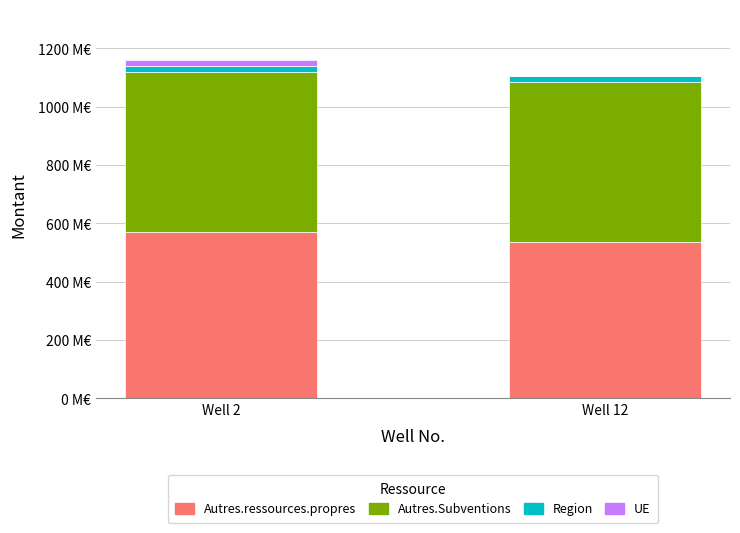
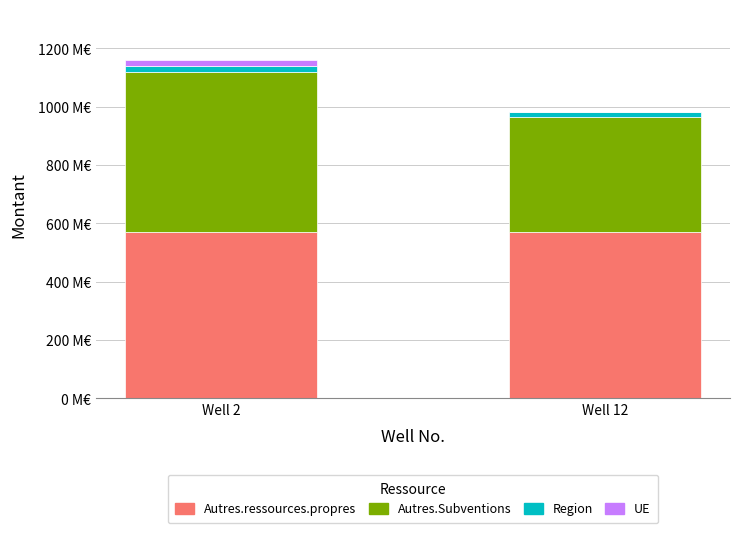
Autres.ressources.propres, Well 12: 530 M€ -> 570 M€
Autres.Subventions, Well 12: 550 M€ -> 390 M€
